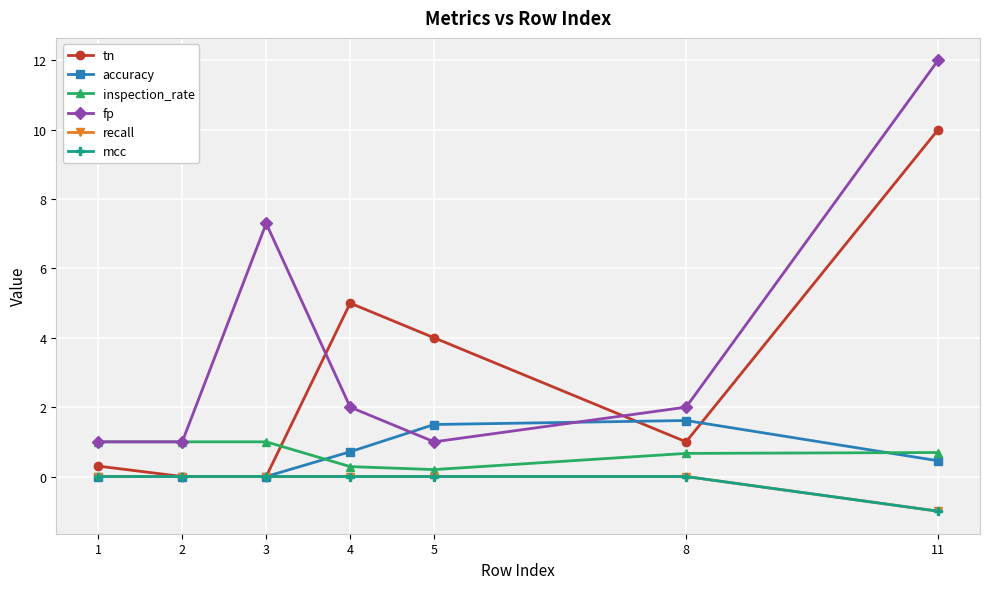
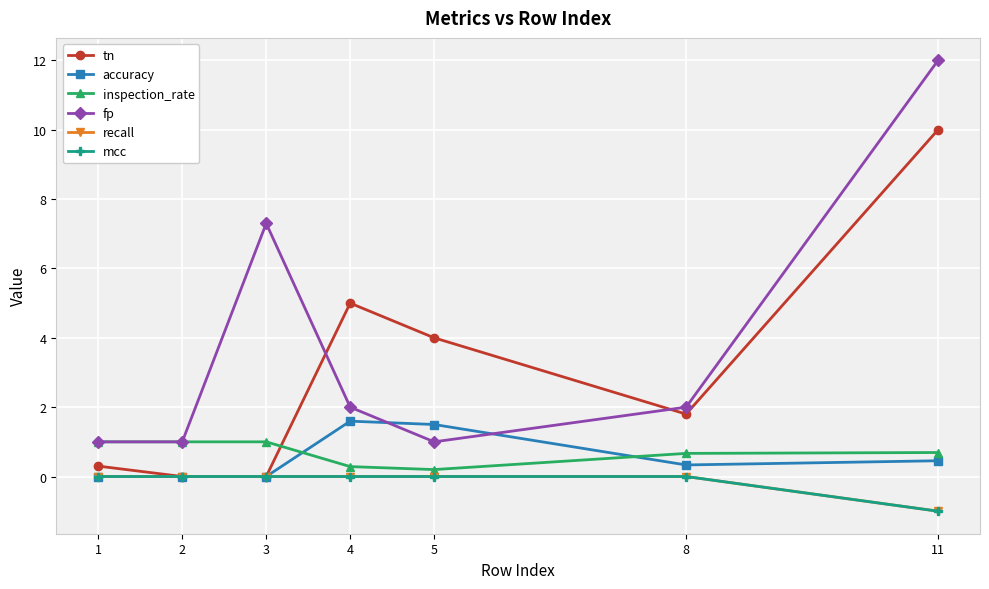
accuracy, 4: 0.7 -> 1.6
tn, 8: 1.0 -> 1.8
accuracy, 8: 1.6 -> 0.3
